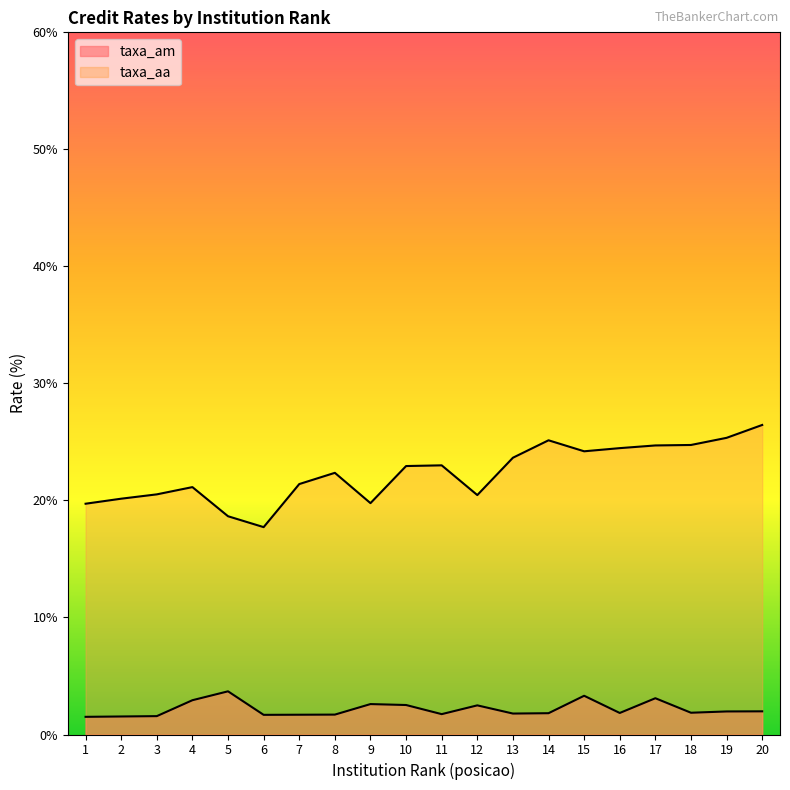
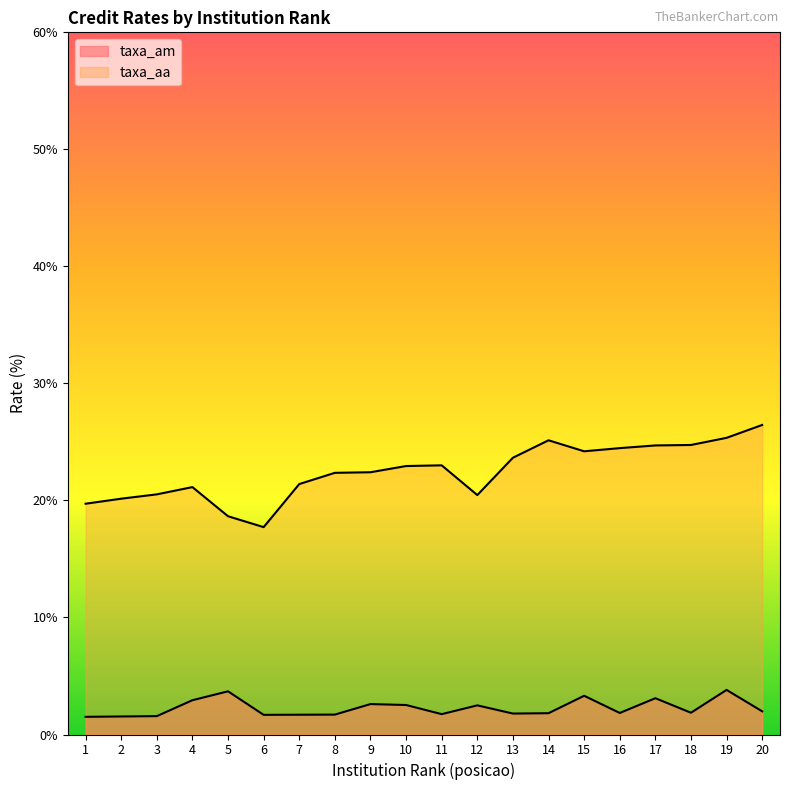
taxa_aa, 9: 19.8% -> 22.4%
taxa_am, 19: 2.0% -> 3.8%
